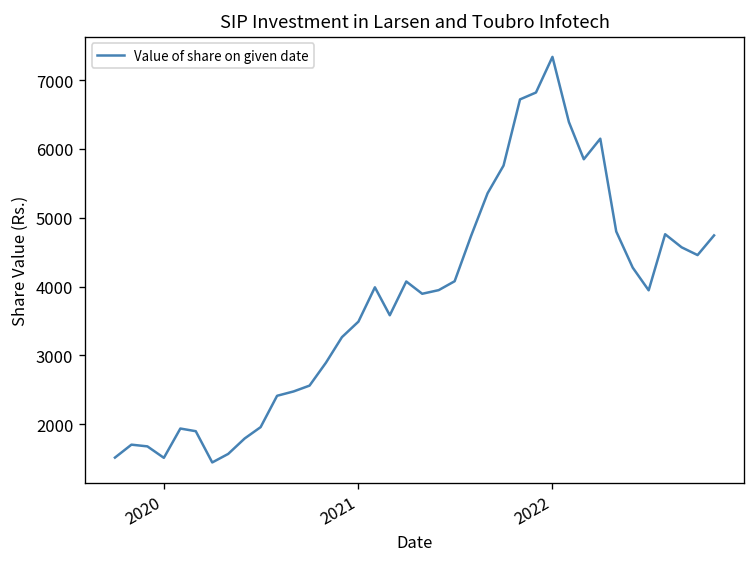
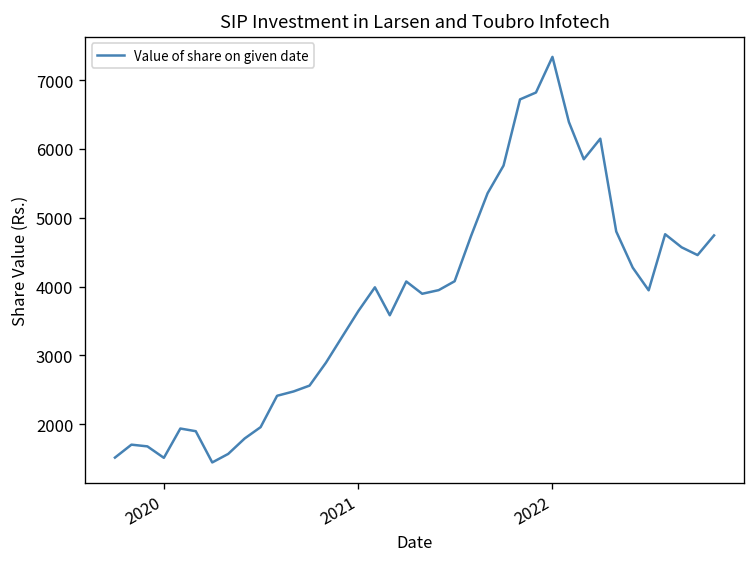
2021: 3500 -> 3600
